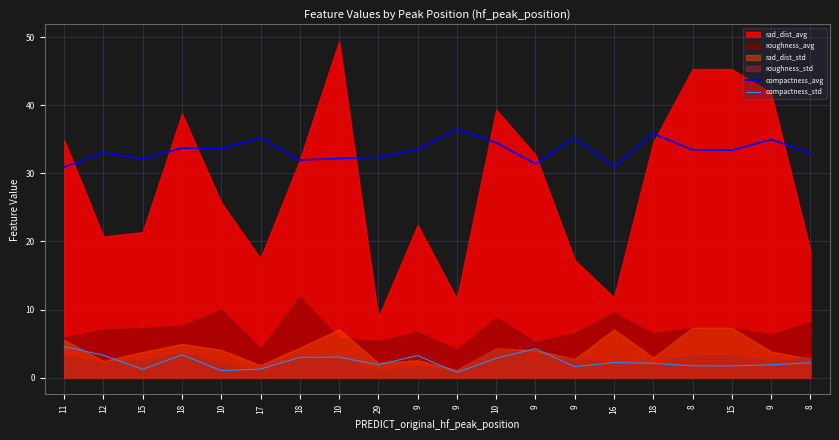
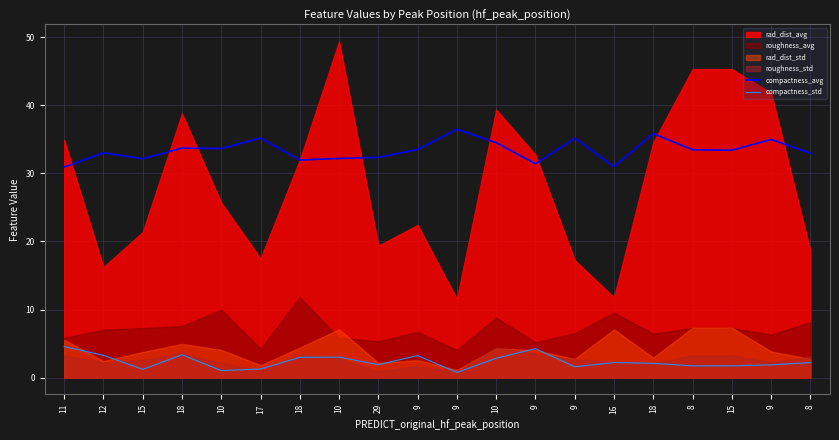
rad_dist_avg, 12: 21 -> 16
rad_dist_avg, 29: 9 -> 19
